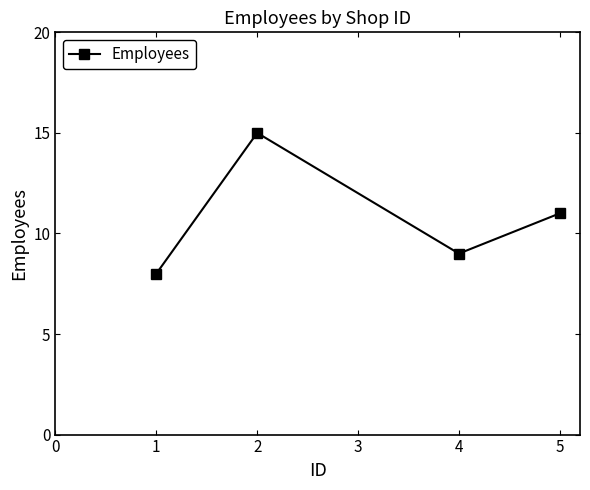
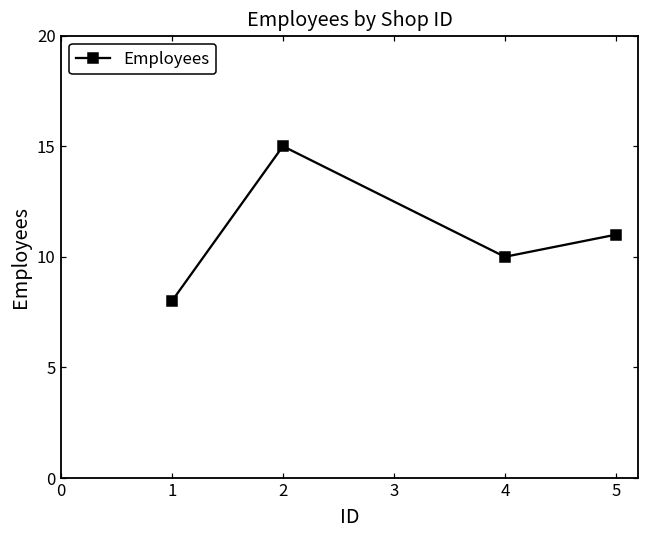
4: 9 -> 10
